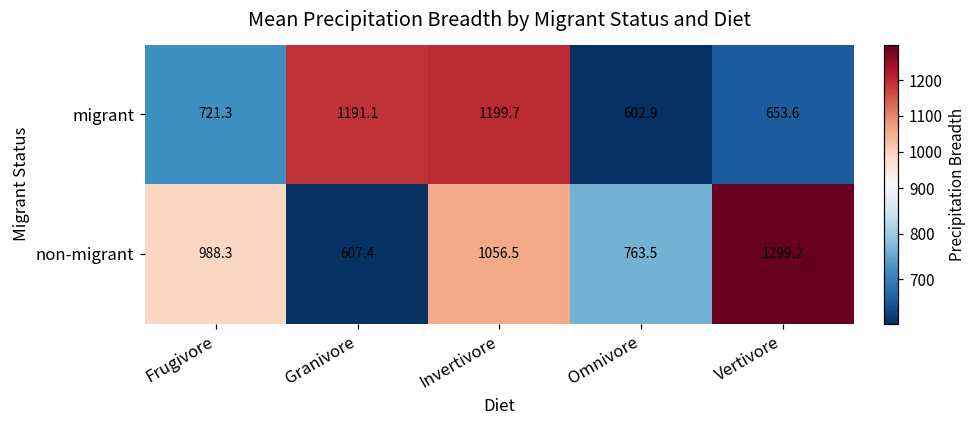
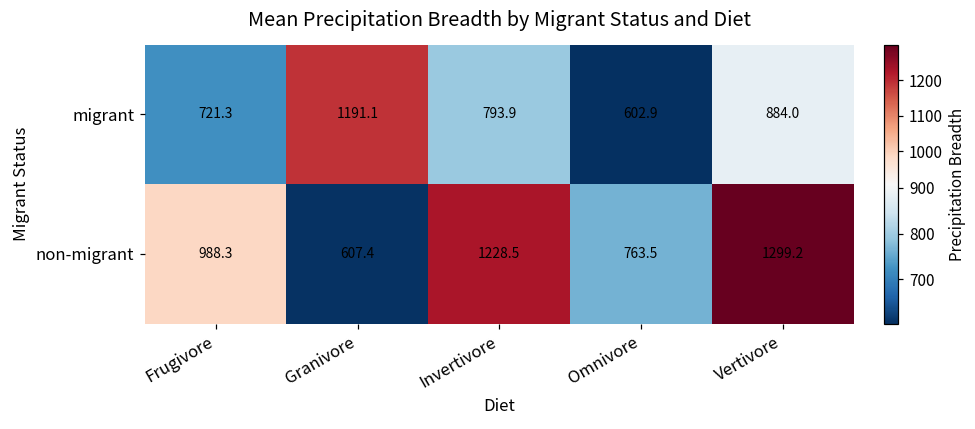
migrant, Invertivore: 1199.7 -> 793.9
migrant, Vertivore: 653.6 -> 884.0
non-migrant, Invertivore: 1056.5 -> 1228.5
